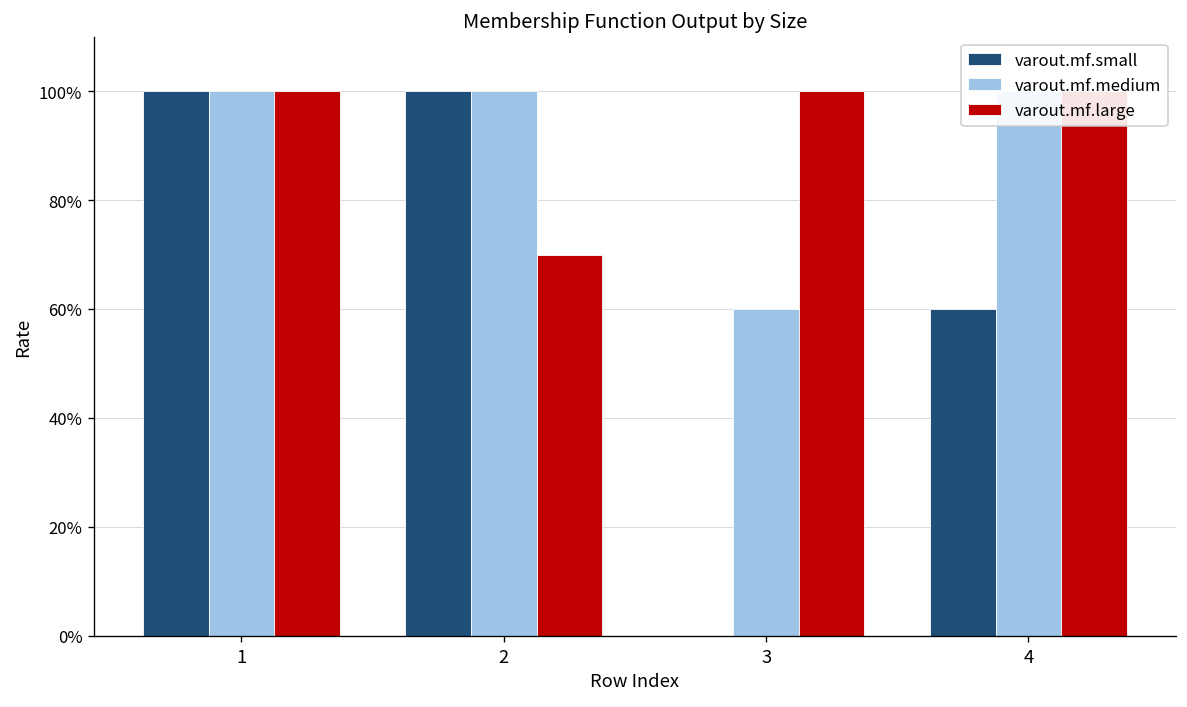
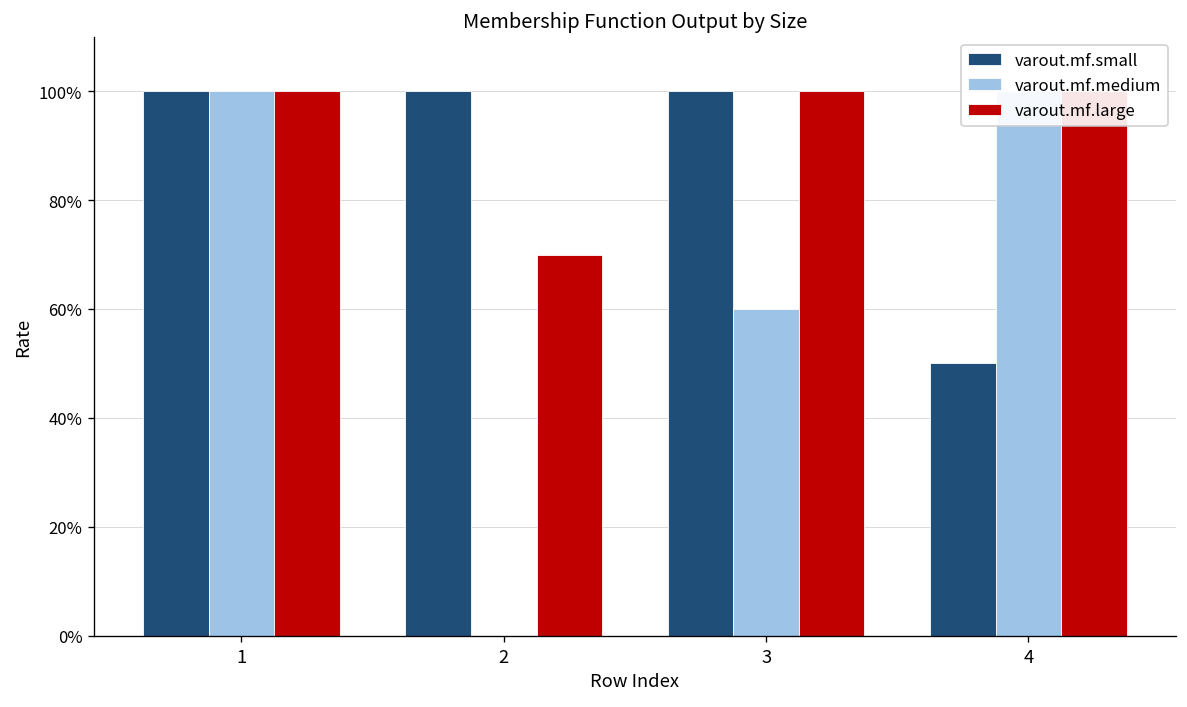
varout.mf.medium, 2: 100% -> 0%
varout.mf.small, 3: 0% -> 100%
varout.mf.small, 4: 60% -> 50%
